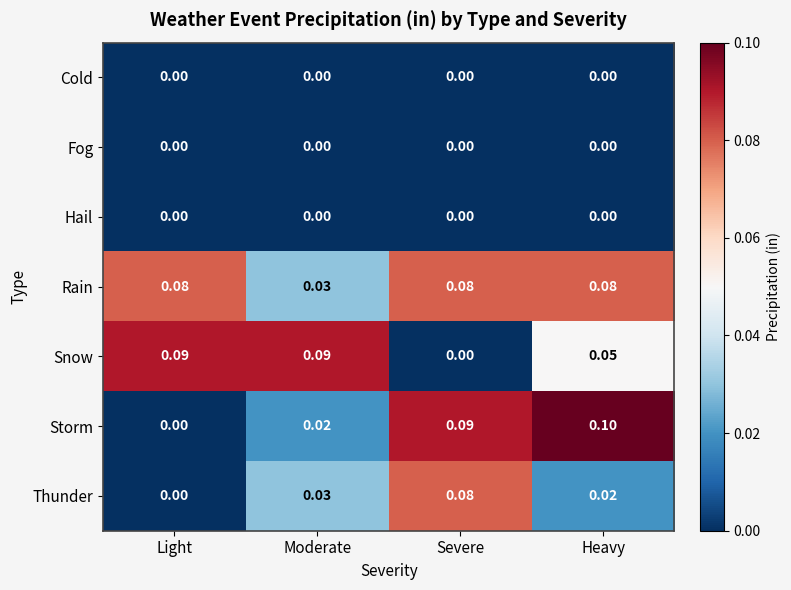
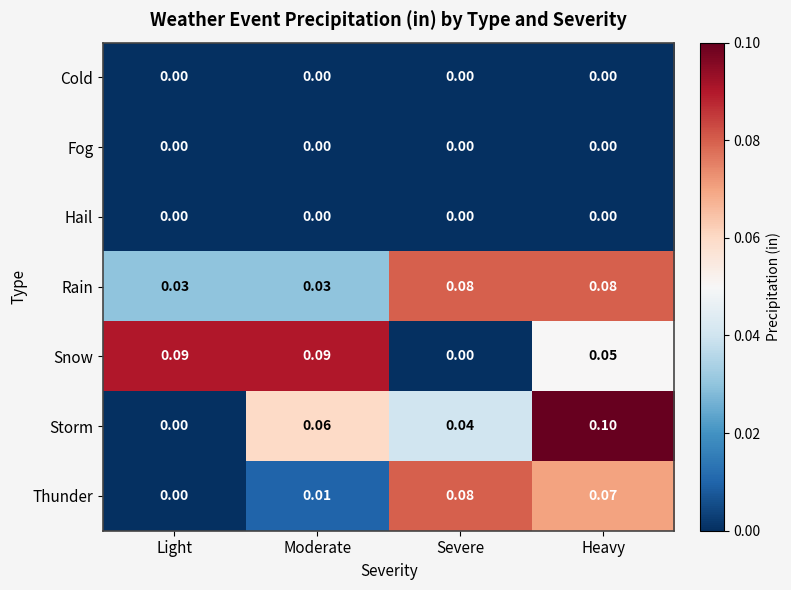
Rain, Light: 0.08 -> 0.03
Storm, Moderate: 0.02 -> 0.06
Storm, Severe: 0.09 -> 0.04
Thunder, Moderate: 0.03 -> 0.01
Thunder, Heavy: 0.02 -> 0.07
